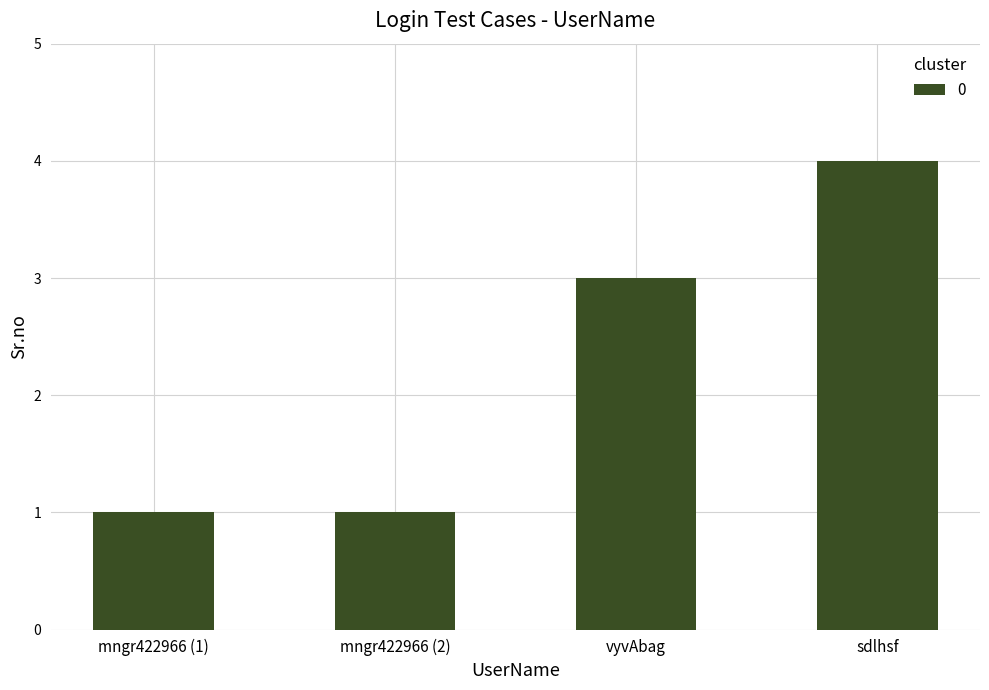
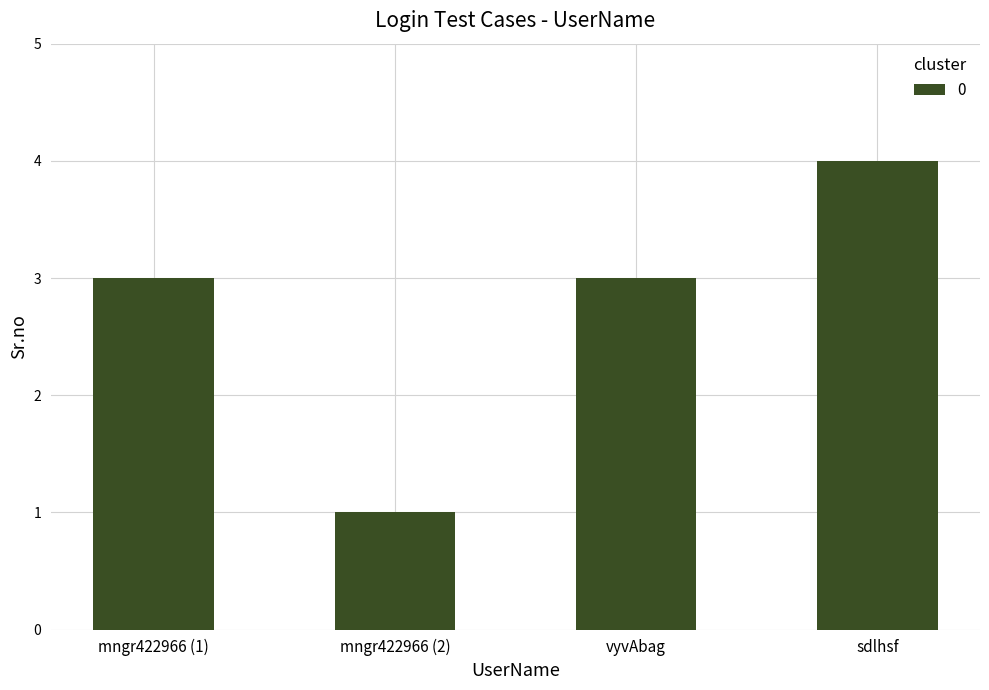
mngr422966 (1): 1 -> 3
